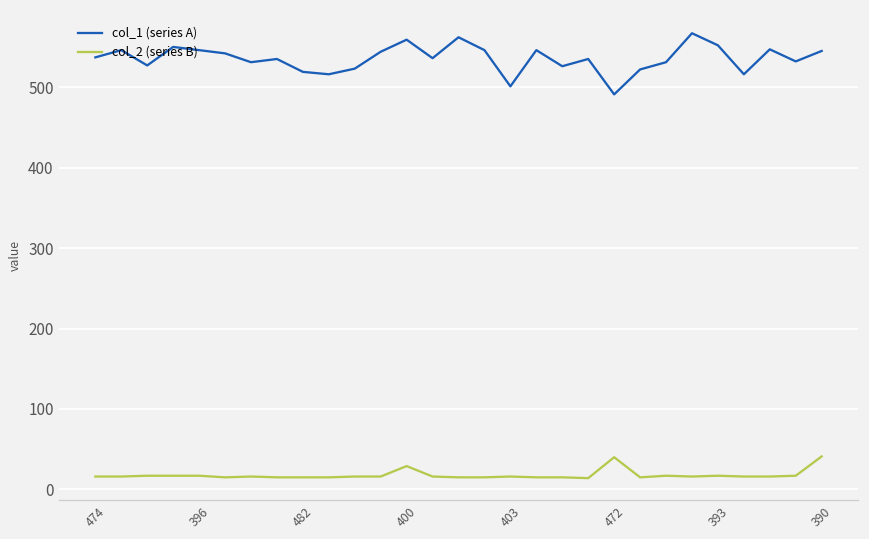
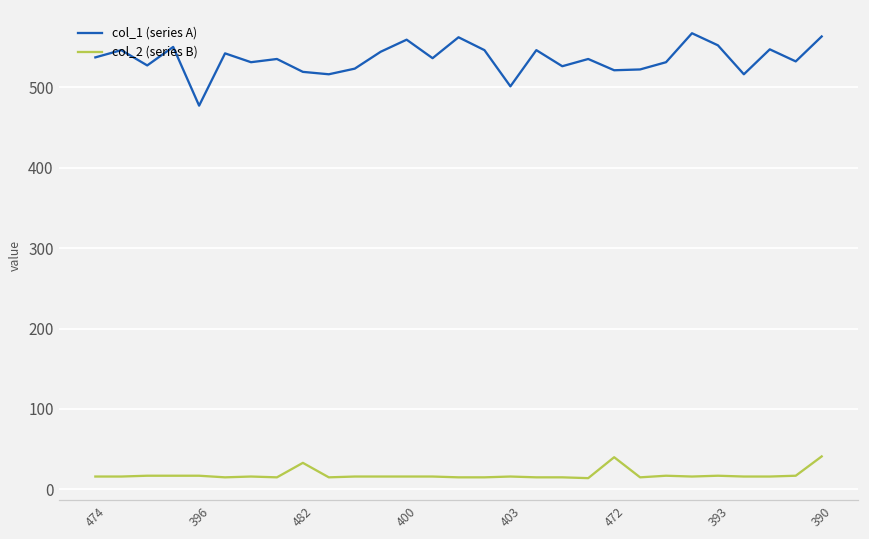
col_1 (series A), 396: 550 -> 480
col_2 (series B), 482: 20 -> 30
col_2 (series B), 400: 30 -> 20
col_1 (series A), 472: 490 -> 520
col_1 (series A), 390: 550 -> 560
